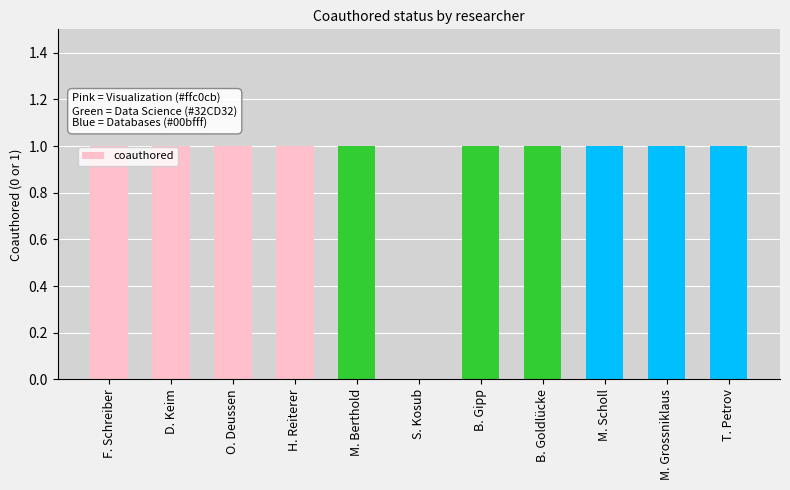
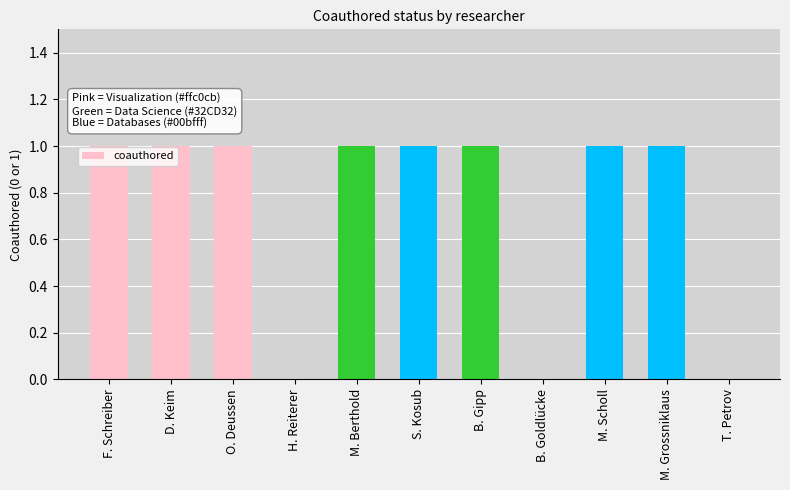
H. Reiterer: 1 -> 0
S. Kosub: 0 -> 1
B. Goldlücke: 1 -> 0
T. Petrov: 1 -> 0
